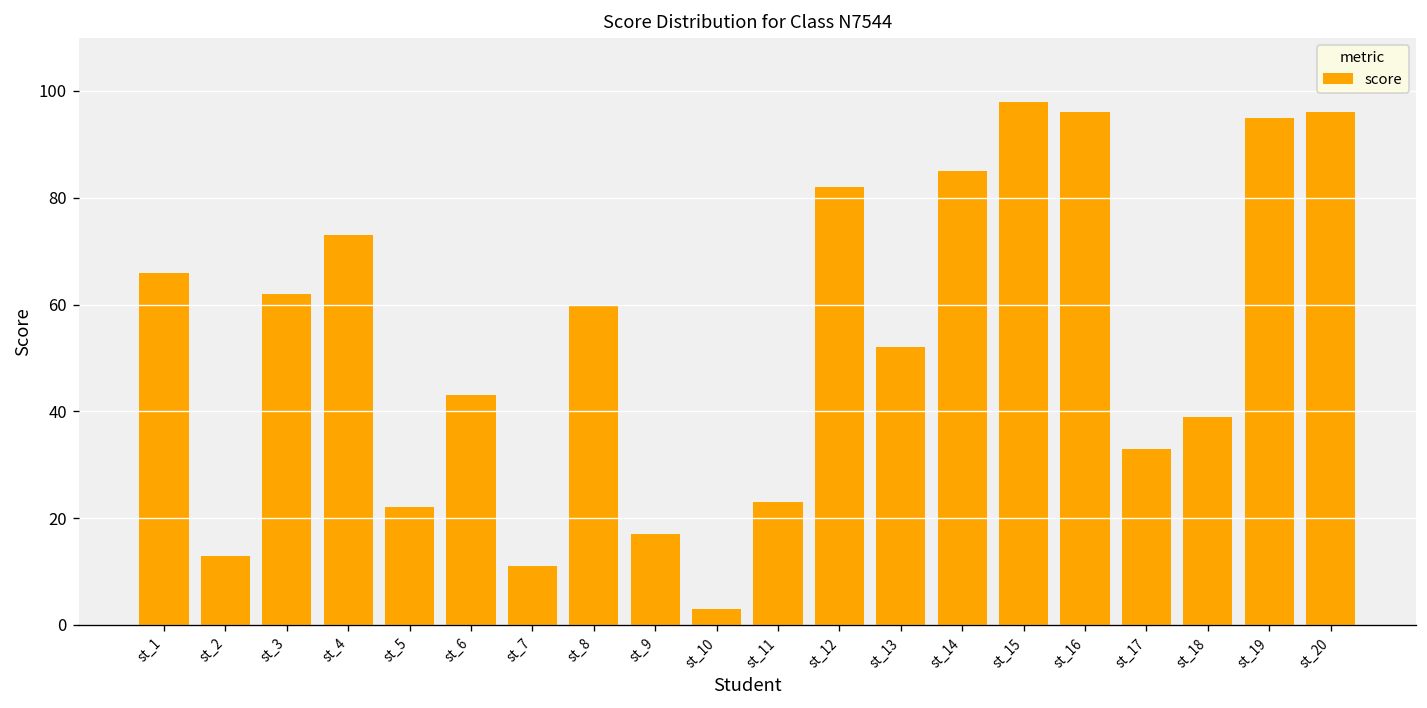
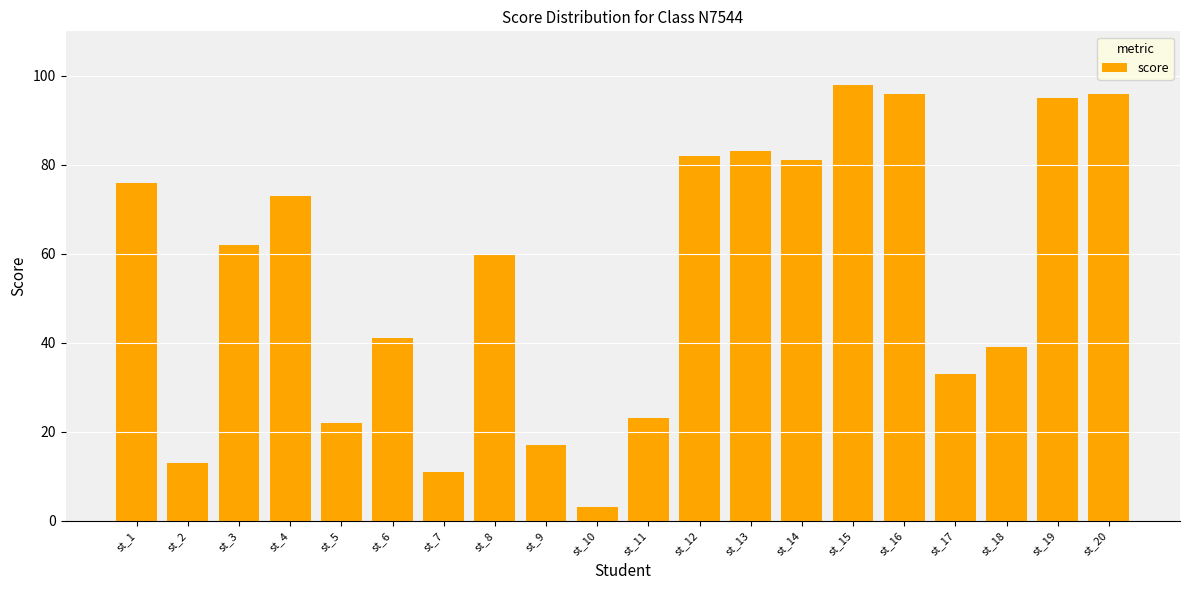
st_1: 66 -> 76
st_6: 43 -> 41
st_13: 52 -> 83
st_14: 85 -> 81
